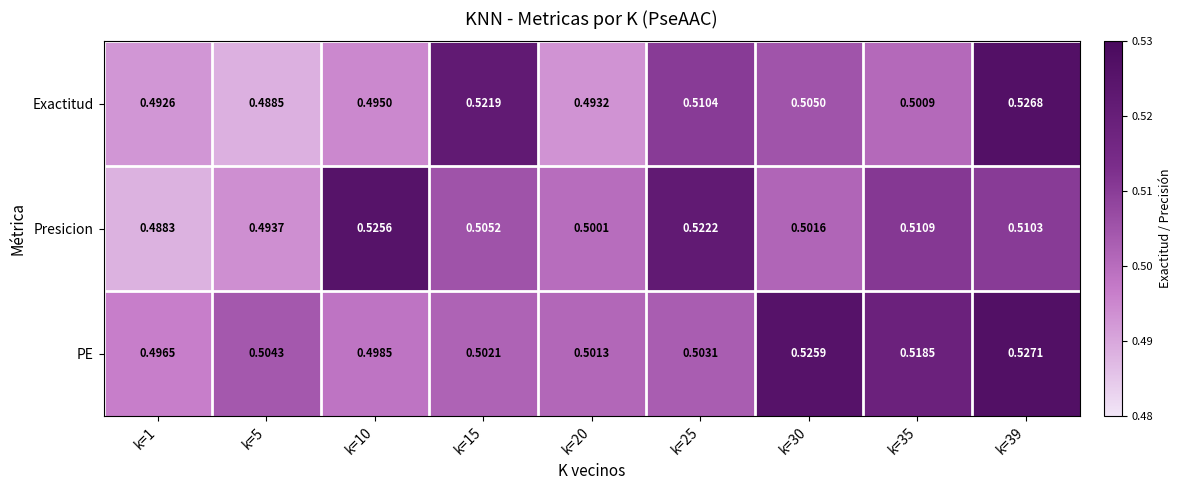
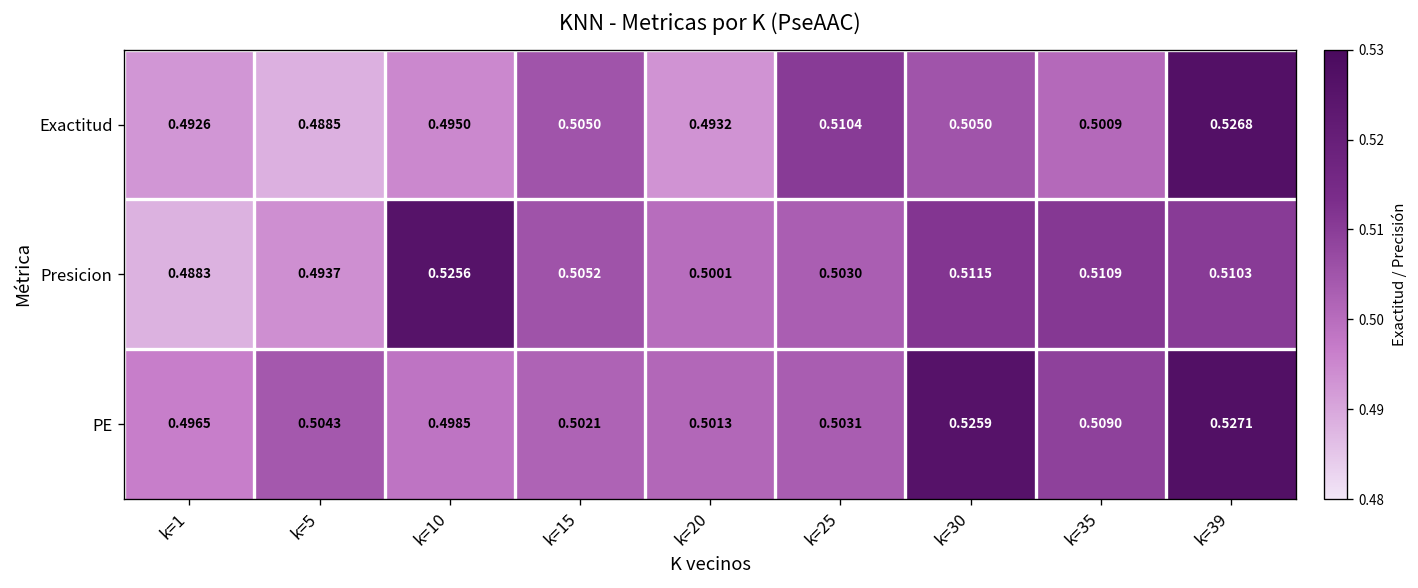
Exactitud, k=15: 0.5219 -> 0.5050
Presicion, k=25: 0.5222 -> 0.5030
Presicion, k=30: 0.5016 -> 0.5115
PE, k=35: 0.5185 -> 0.5090
